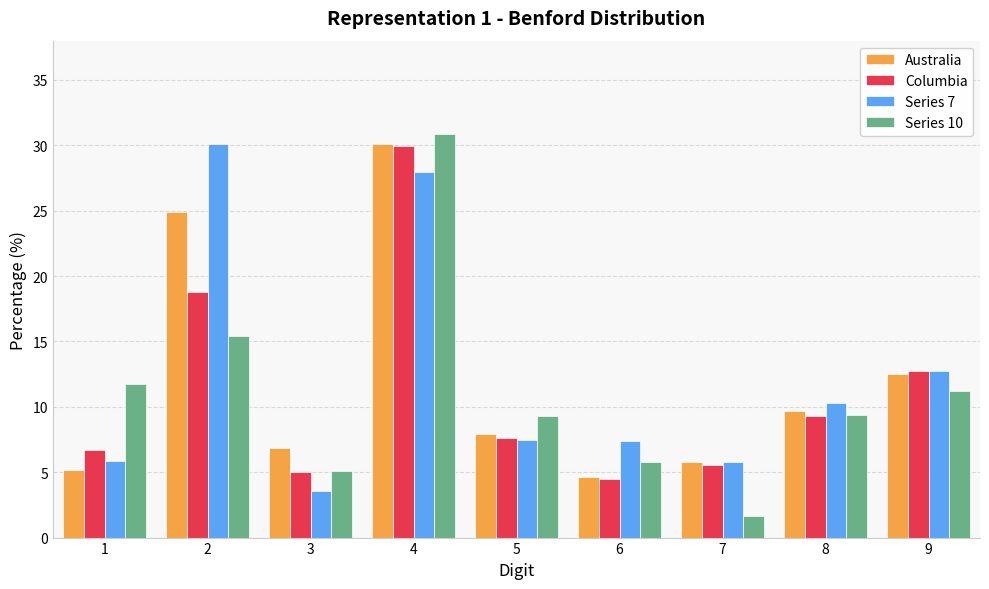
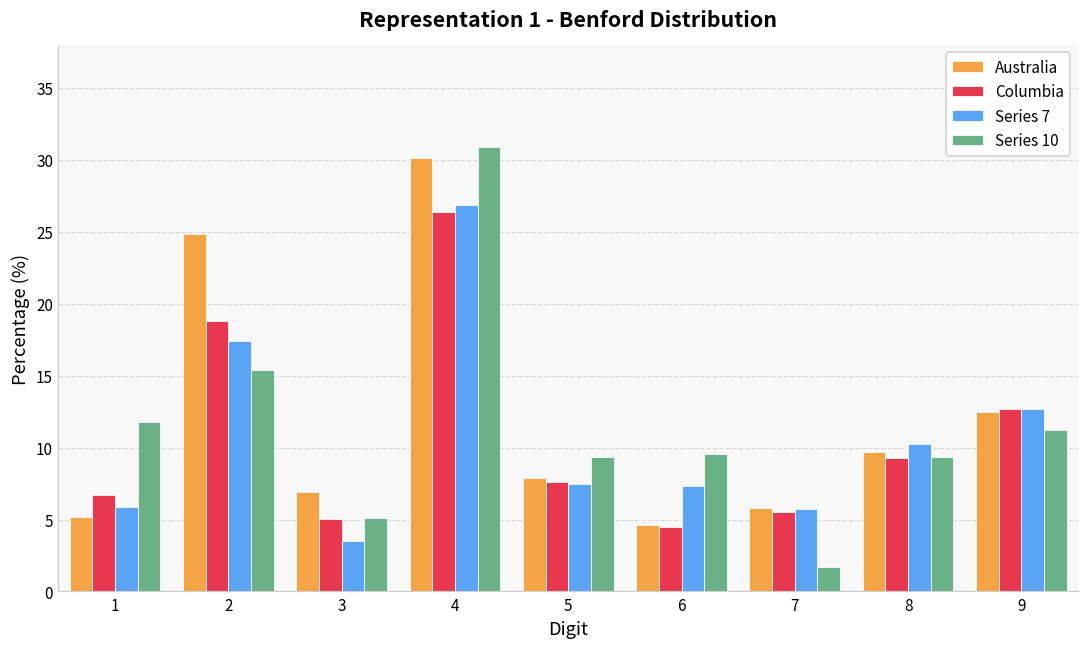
Series 7, 2: 30.1 -> 17.4
Columbia, 4: 29.9 -> 26.4
Series 7, 4: 28.0 -> 26.9
Series 10, 6: 5.8 -> 9.6
